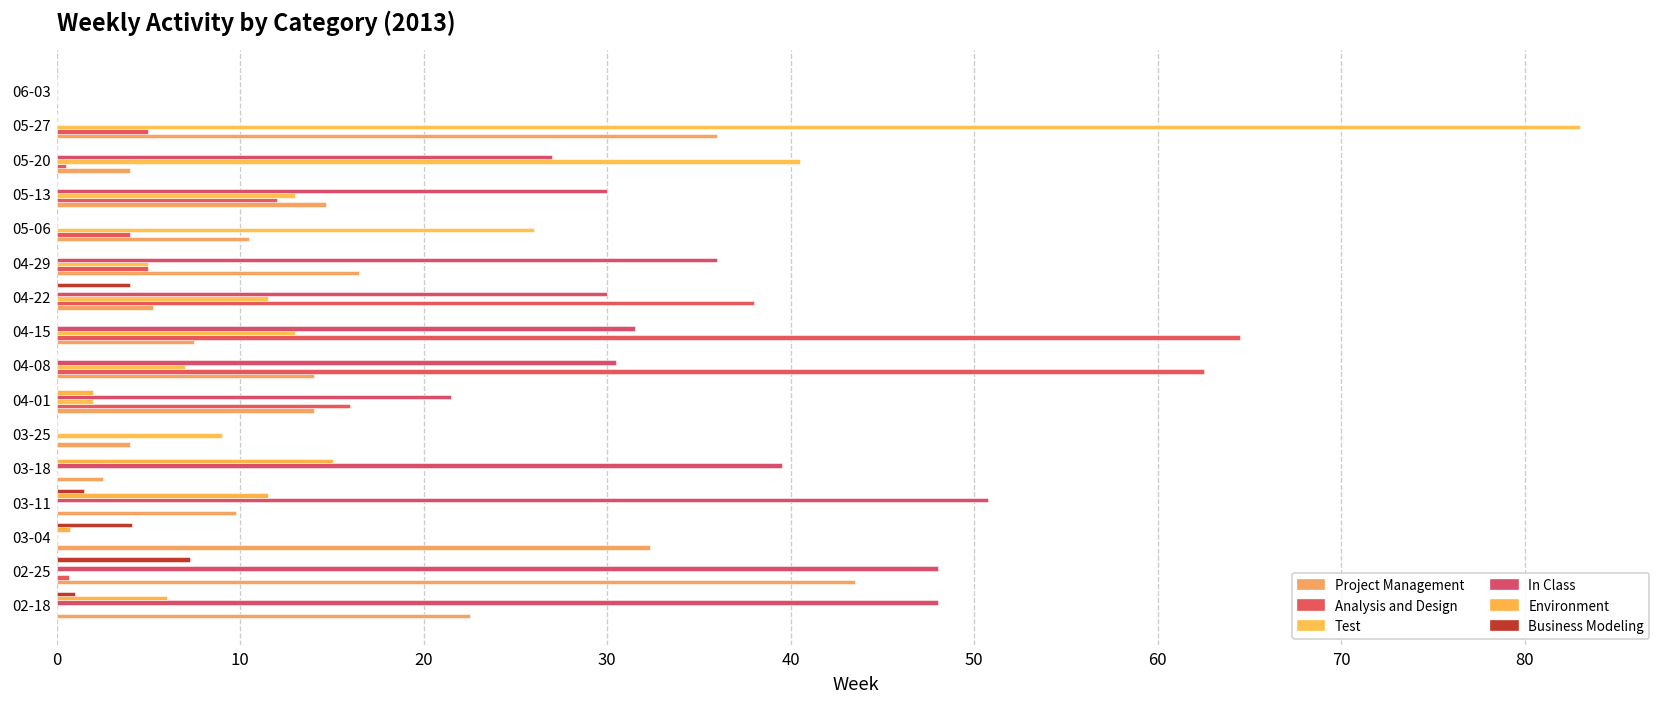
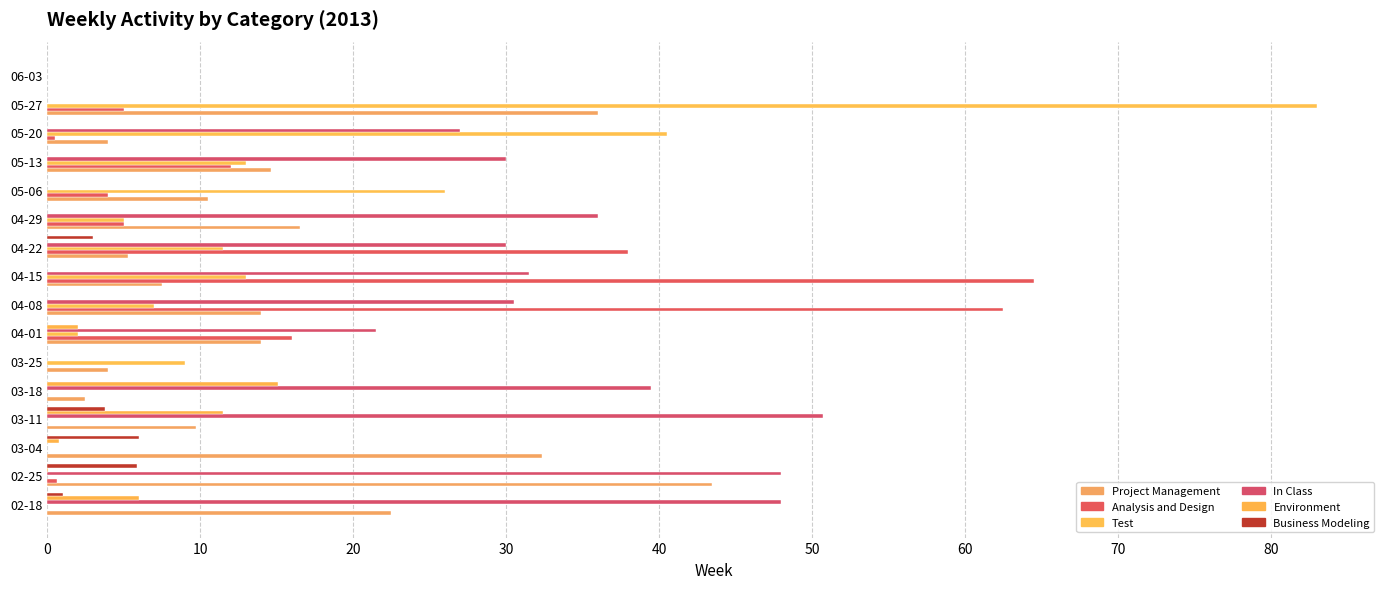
Business Modeling, 04-22: 4 -> 3
Business Modeling, 03-11: 1.5 -> 3.8
Business Modeling, 03-04: 4.1 -> 6.0
Business Modeling, 02-25: 7.2 -> 5.9
